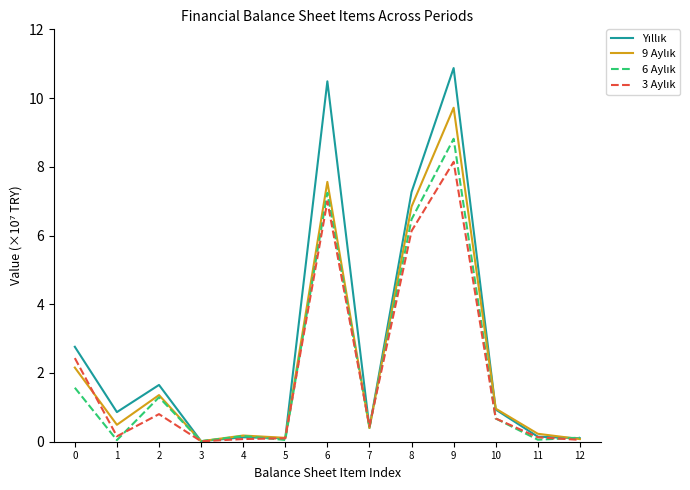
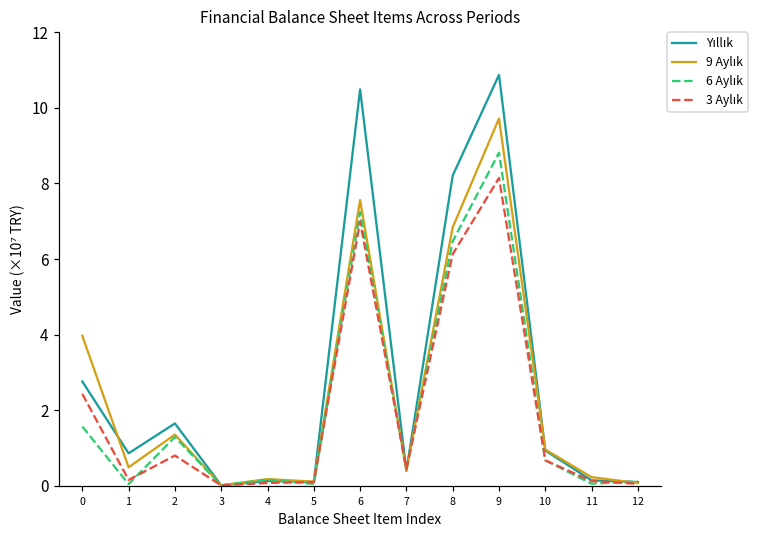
9 Aylık, 0: 2.2 -> 4.0
Yıllık, 8: 7.3 -> 8.2
